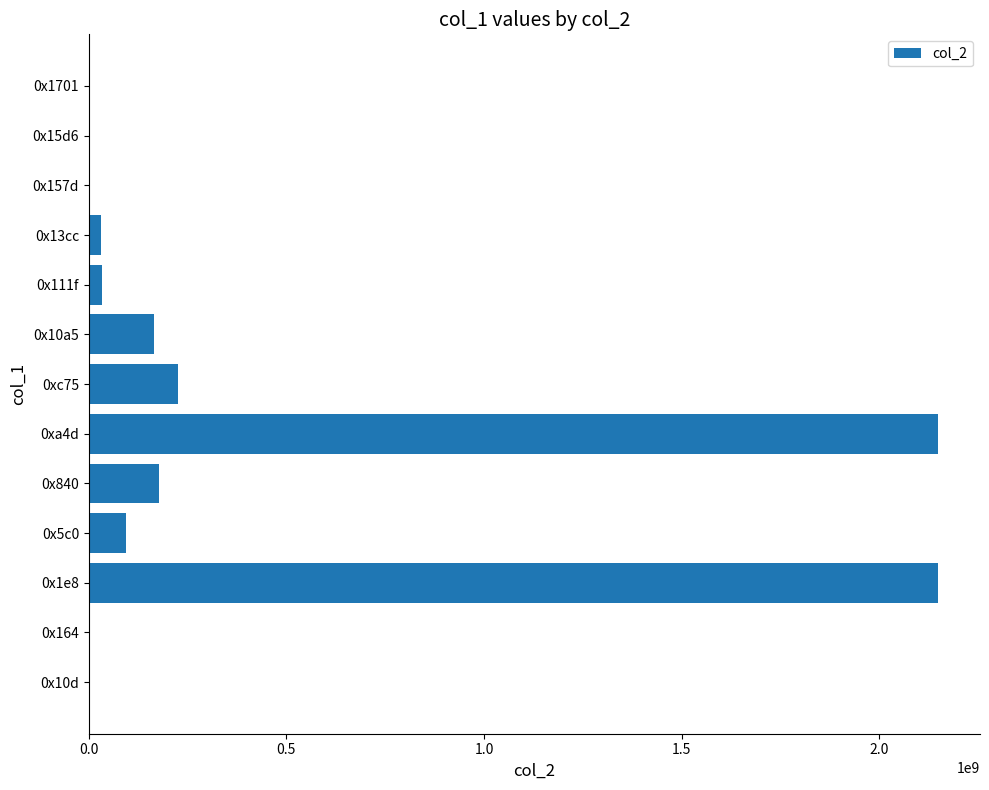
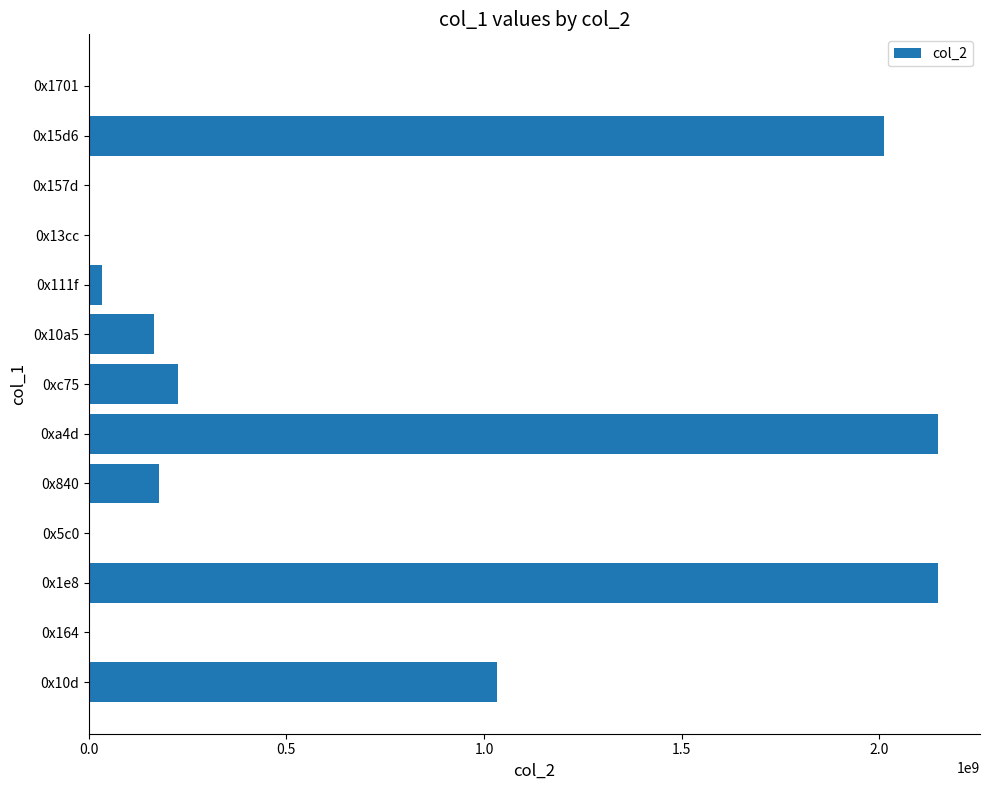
0x15d6: 0 -> 2010000000
0x13cc: 30000000 -> 0
0x5c0: 90000000 -> 0
0x10d: 0 -> 1030000000
